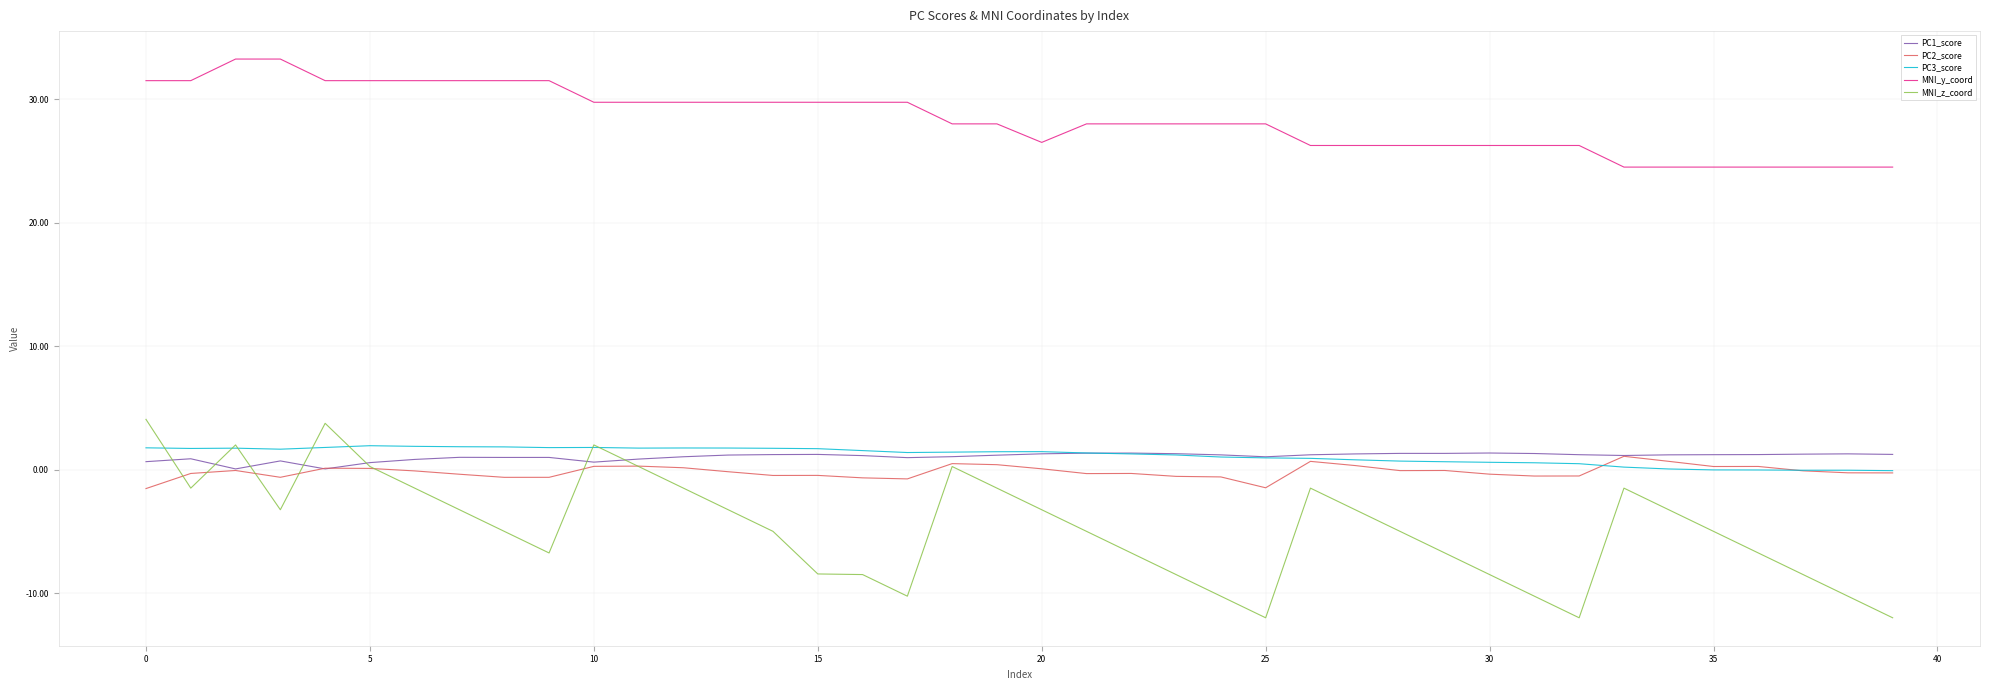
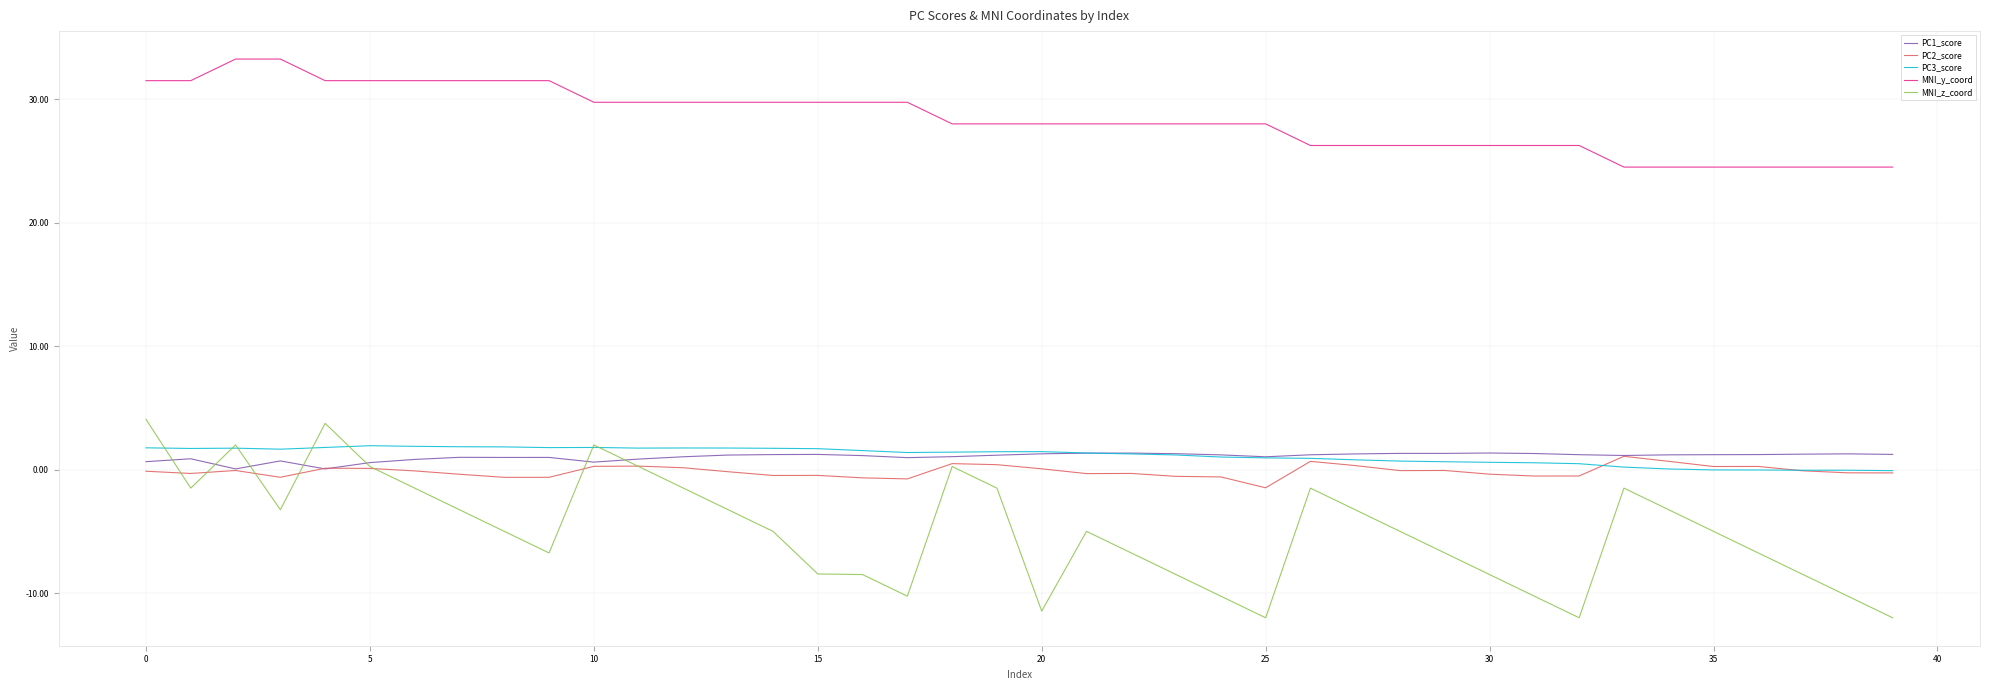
PC2_score, 0: -1.5 -> -0.1
MNI_y_coord, 20: 26.5 -> 28.0
MNI_z_coord, 20: -3.3 -> -11.5
